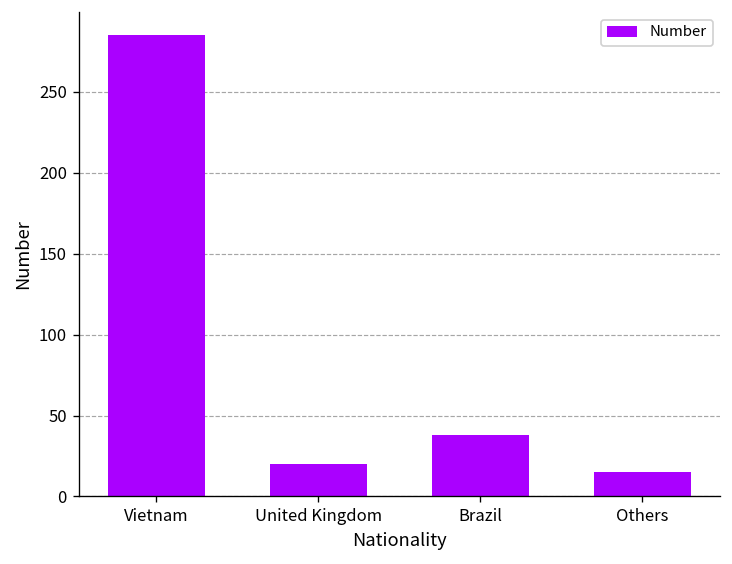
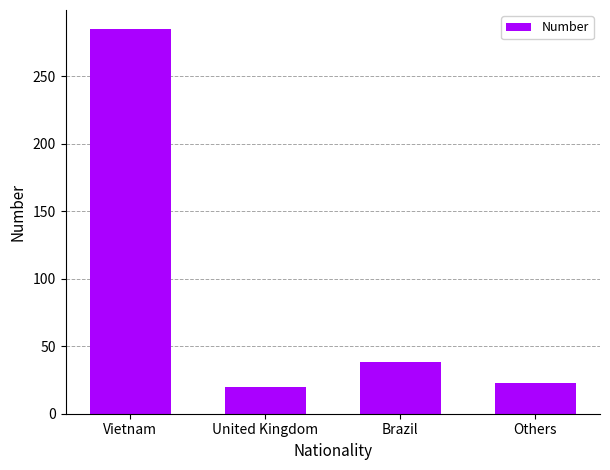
Others: 15 -> 23
